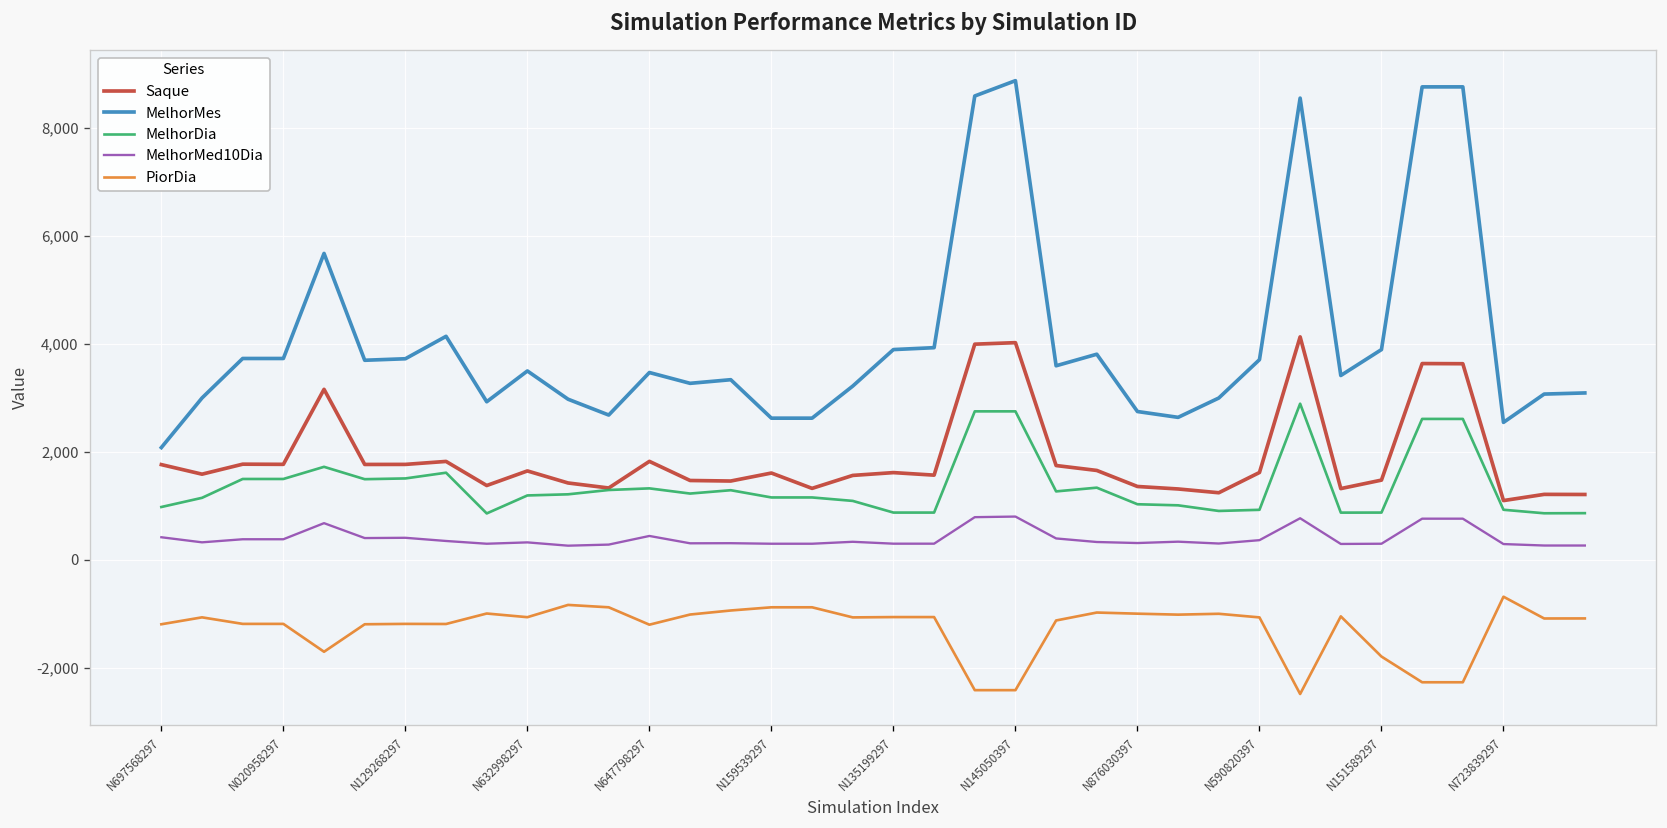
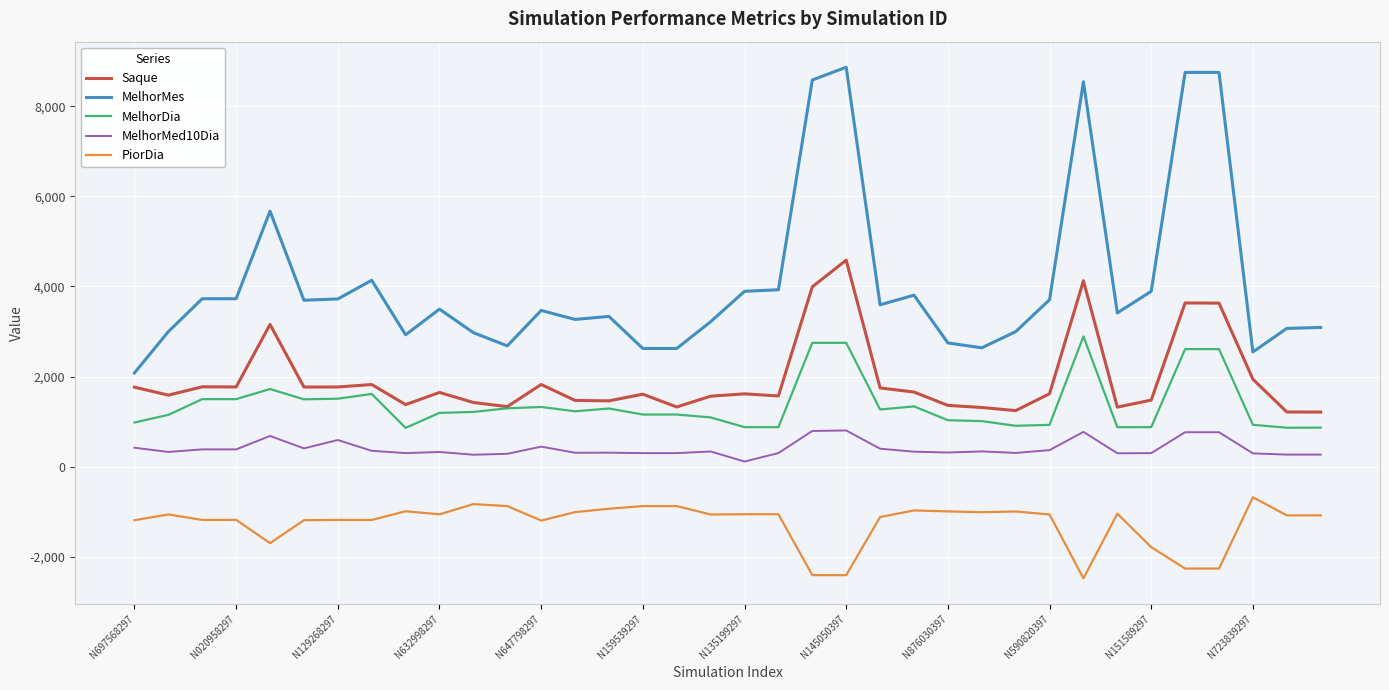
MelhorMed10Dia, N129268297: 400 -> 600
MelhorMed10Dia, N135199297: 300 -> 100
Saque, N145050397: 4,000 -> 4,600
Saque, N723839297: 1,100 -> 1,900
